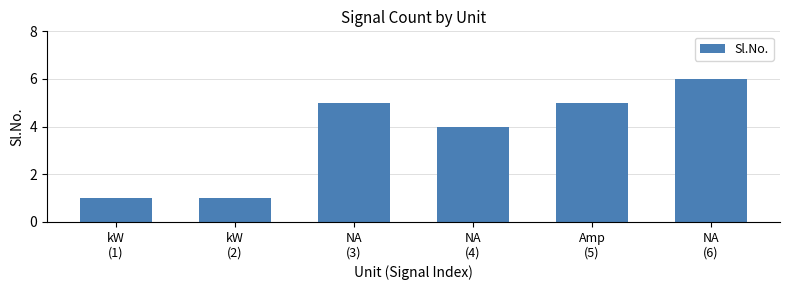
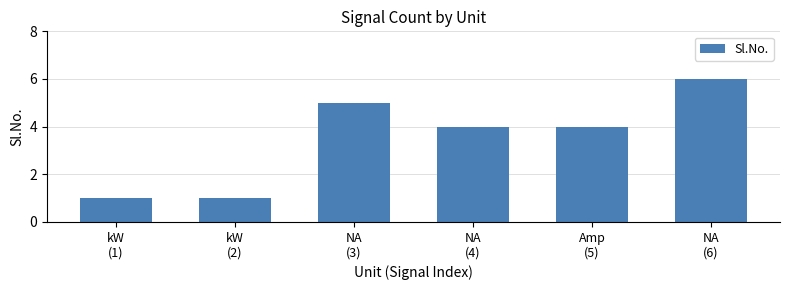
Amp (5): 5 -> 4
